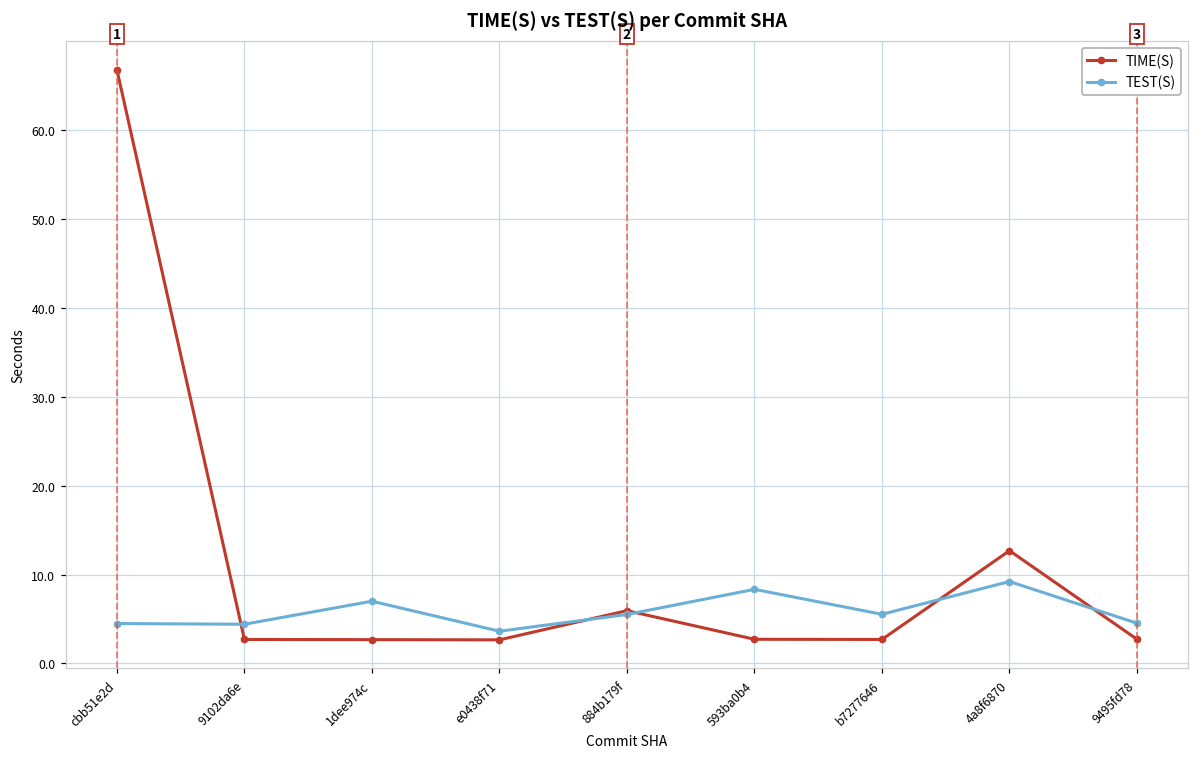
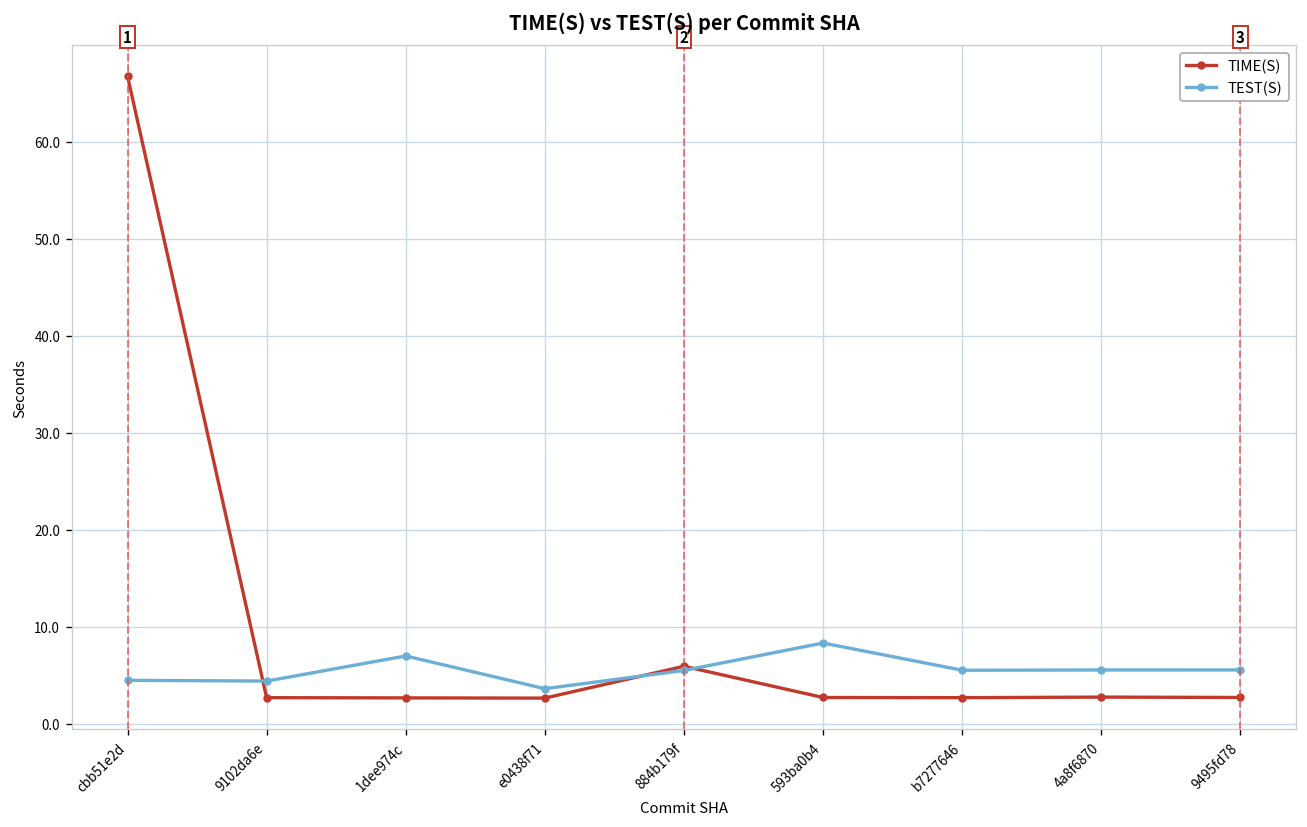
TIME(S), 4a8f6870: 13 -> 3
TEST(S), 4a8f6870: 9 -> 6
TEST(S), 9495fd78: 5 -> 6
